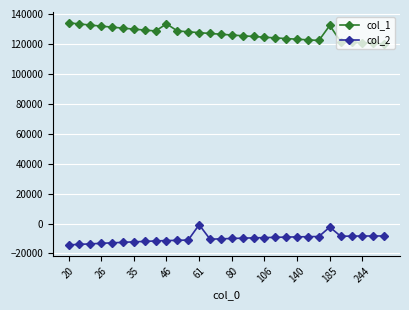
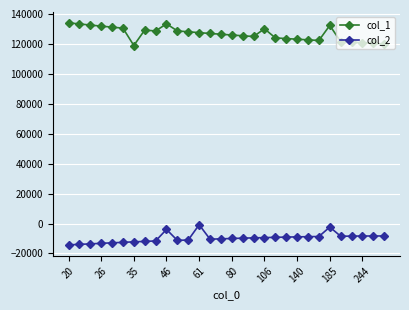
col_1, 35: 130000 -> 119000
col_2, 46: -11000 -> -4000
col_1, 106: 124000 -> 130000
